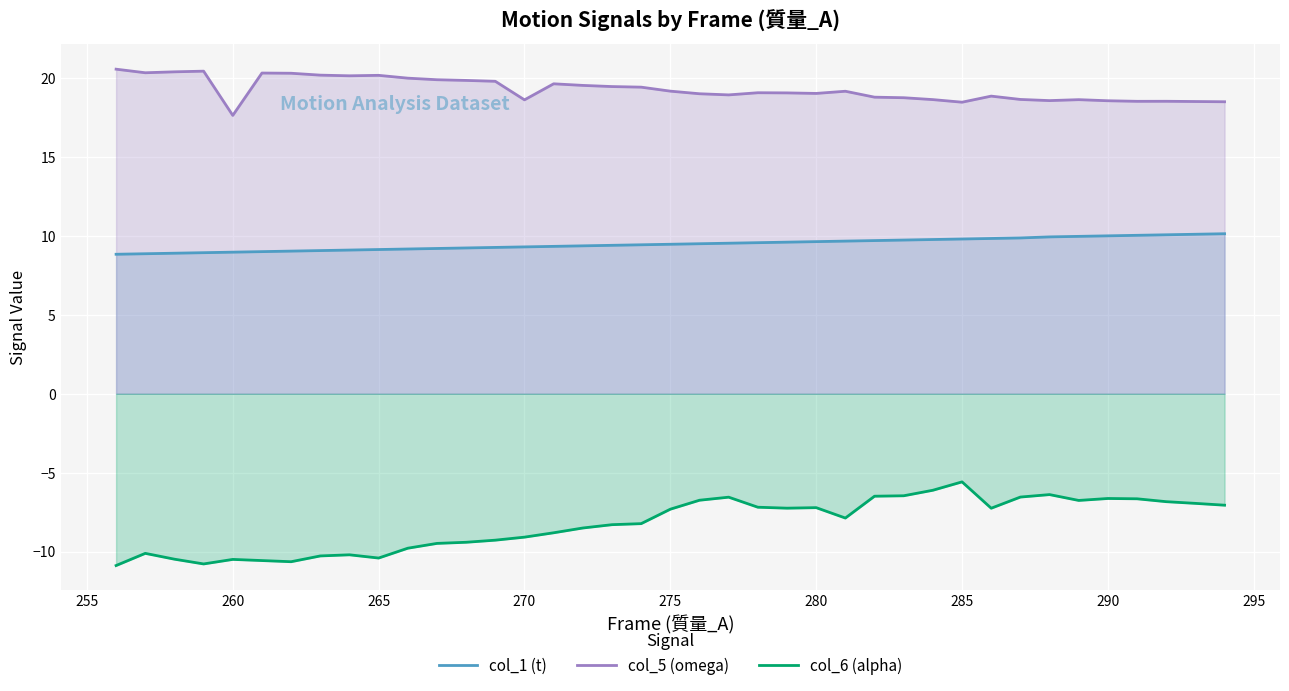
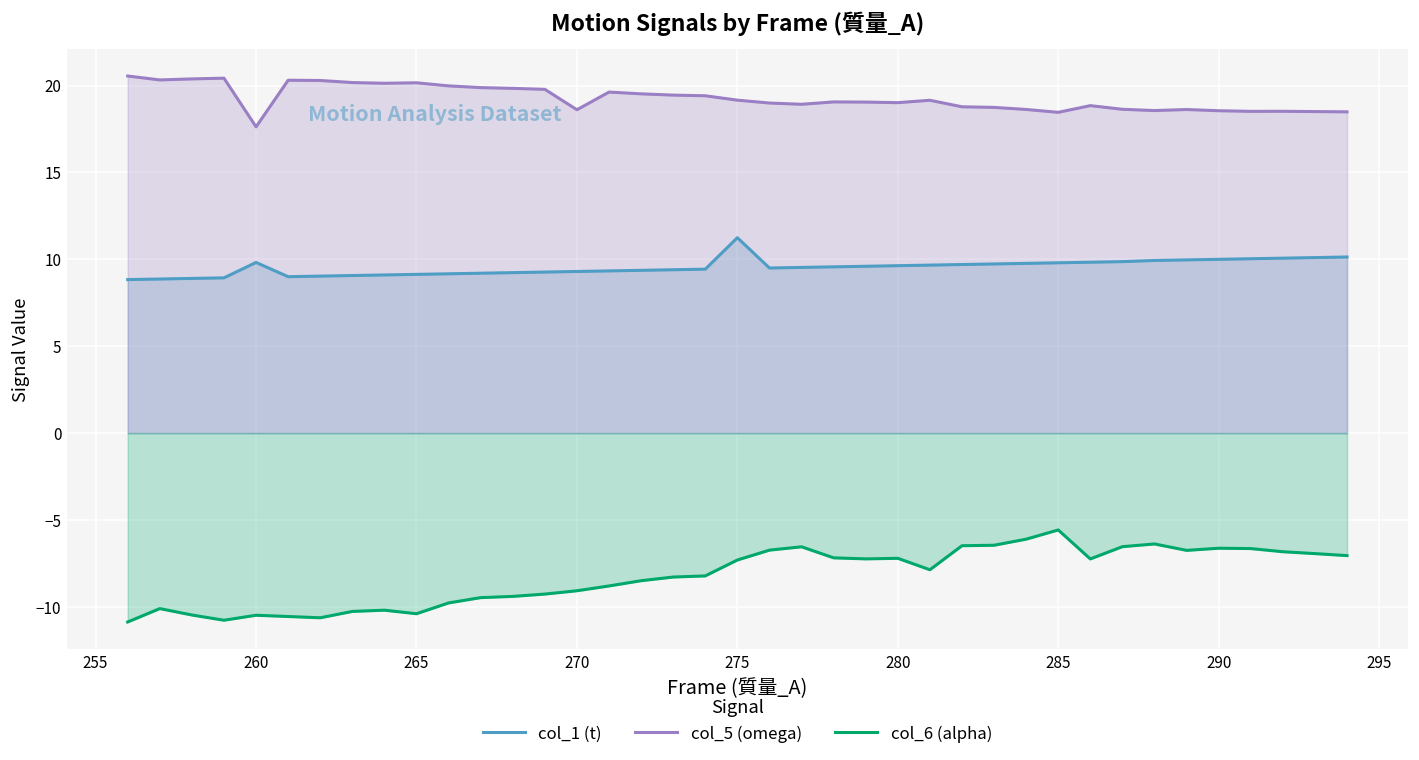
col_1 (t), 260: 9.0 -> 9.8
col_1 (t), 275: 9.5 -> 11.2
